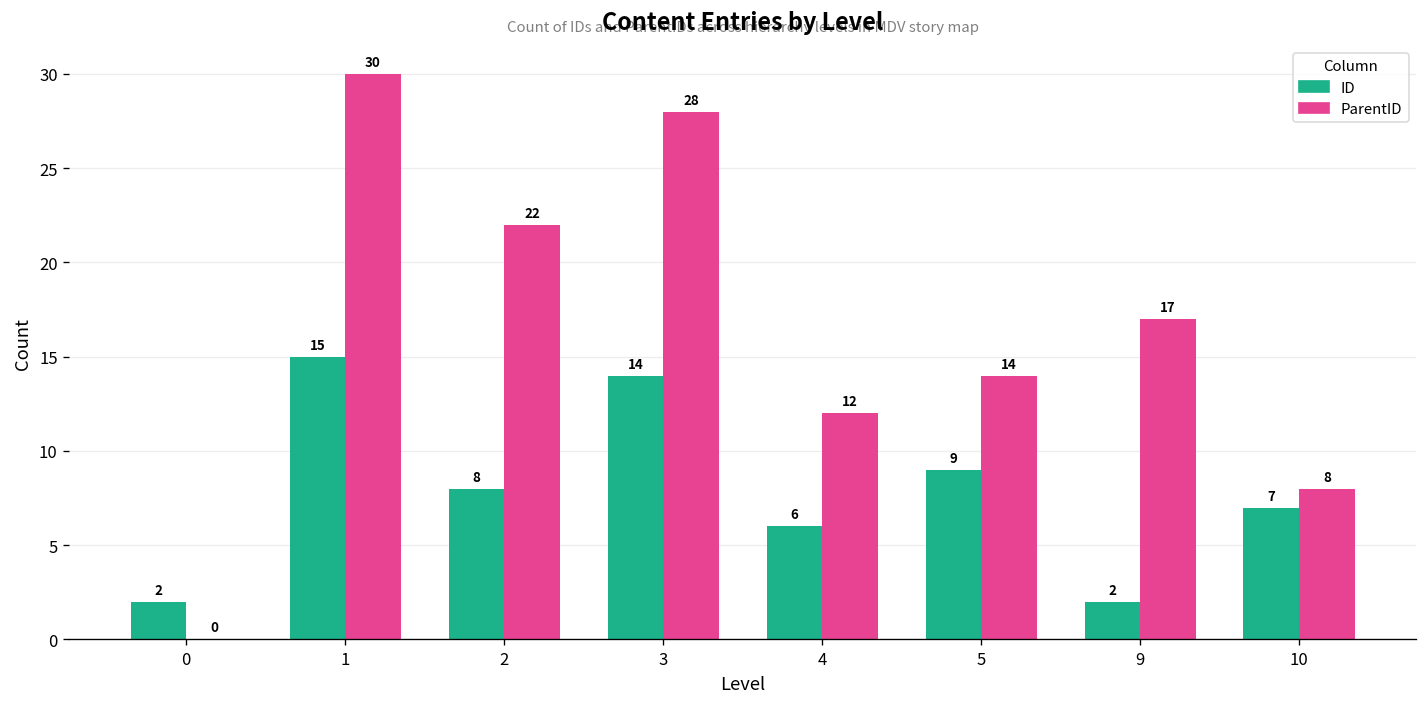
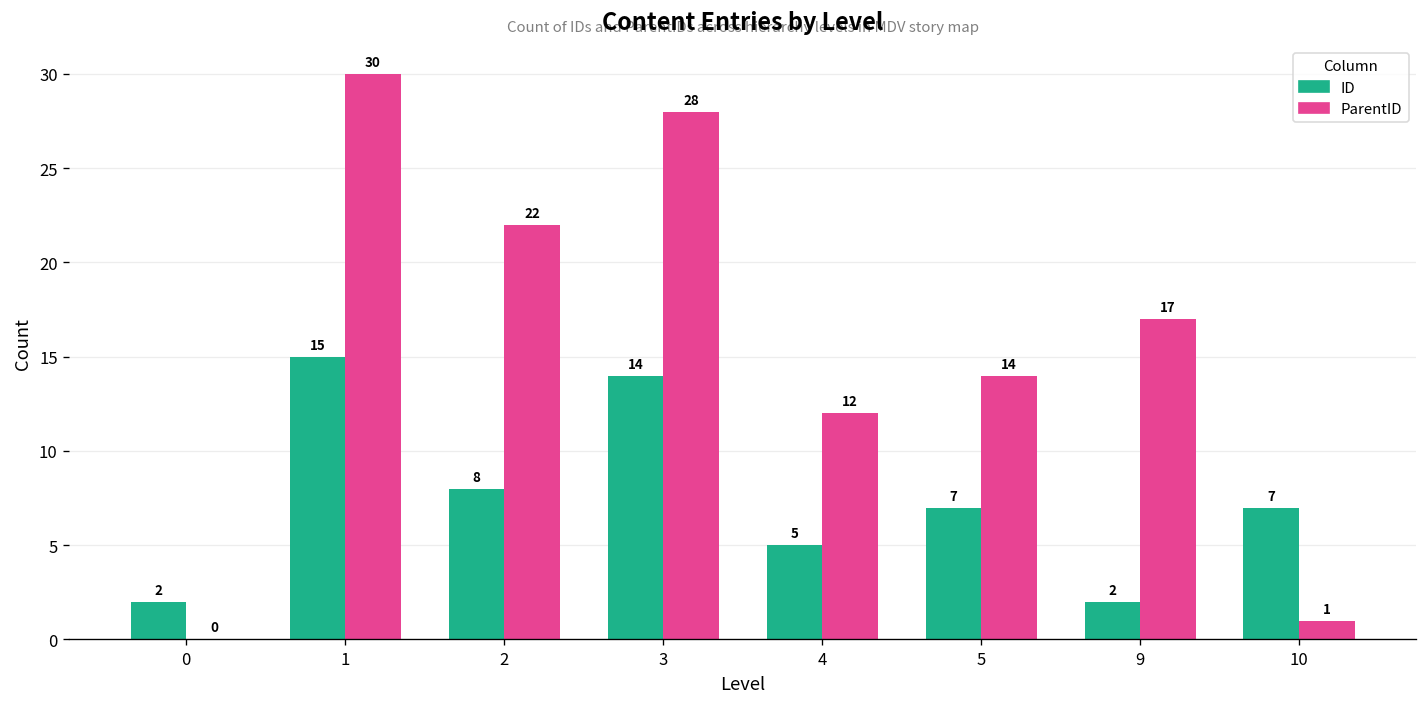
ID, 4: 6 -> 5
ID, 5: 9 -> 7
ParentID, 10: 8 -> 1
